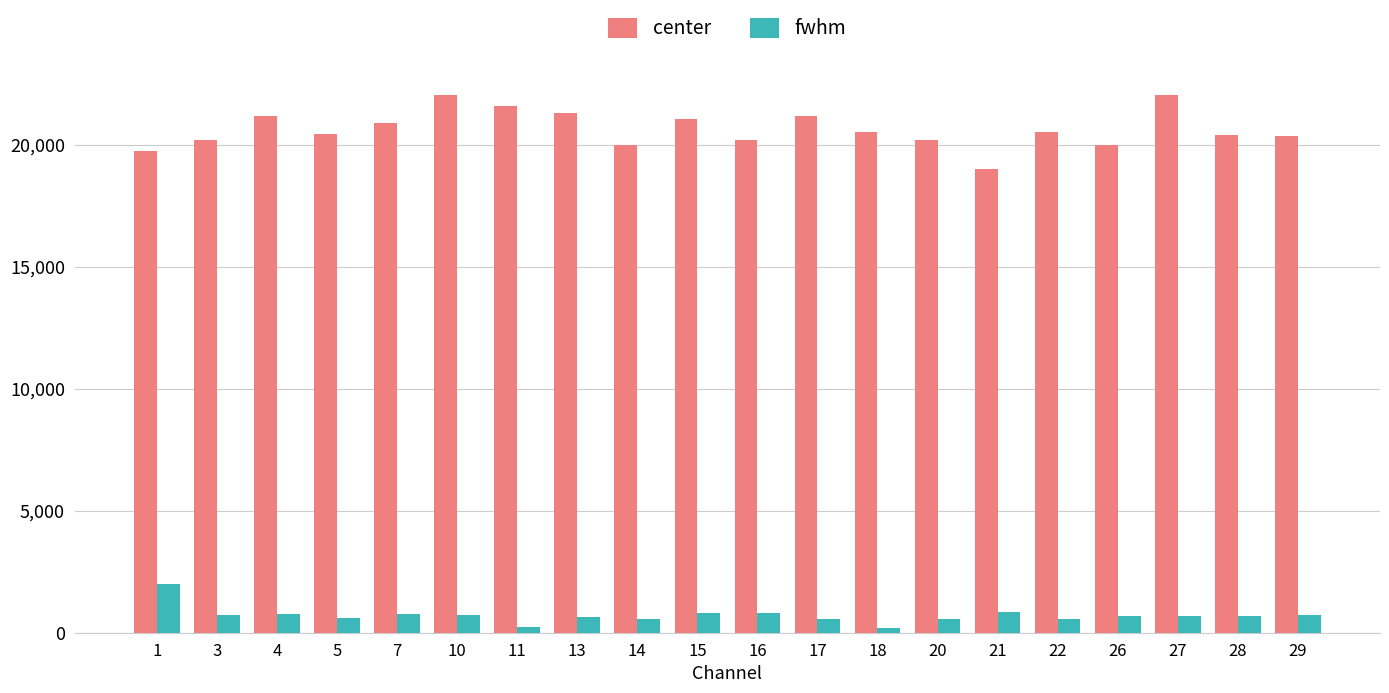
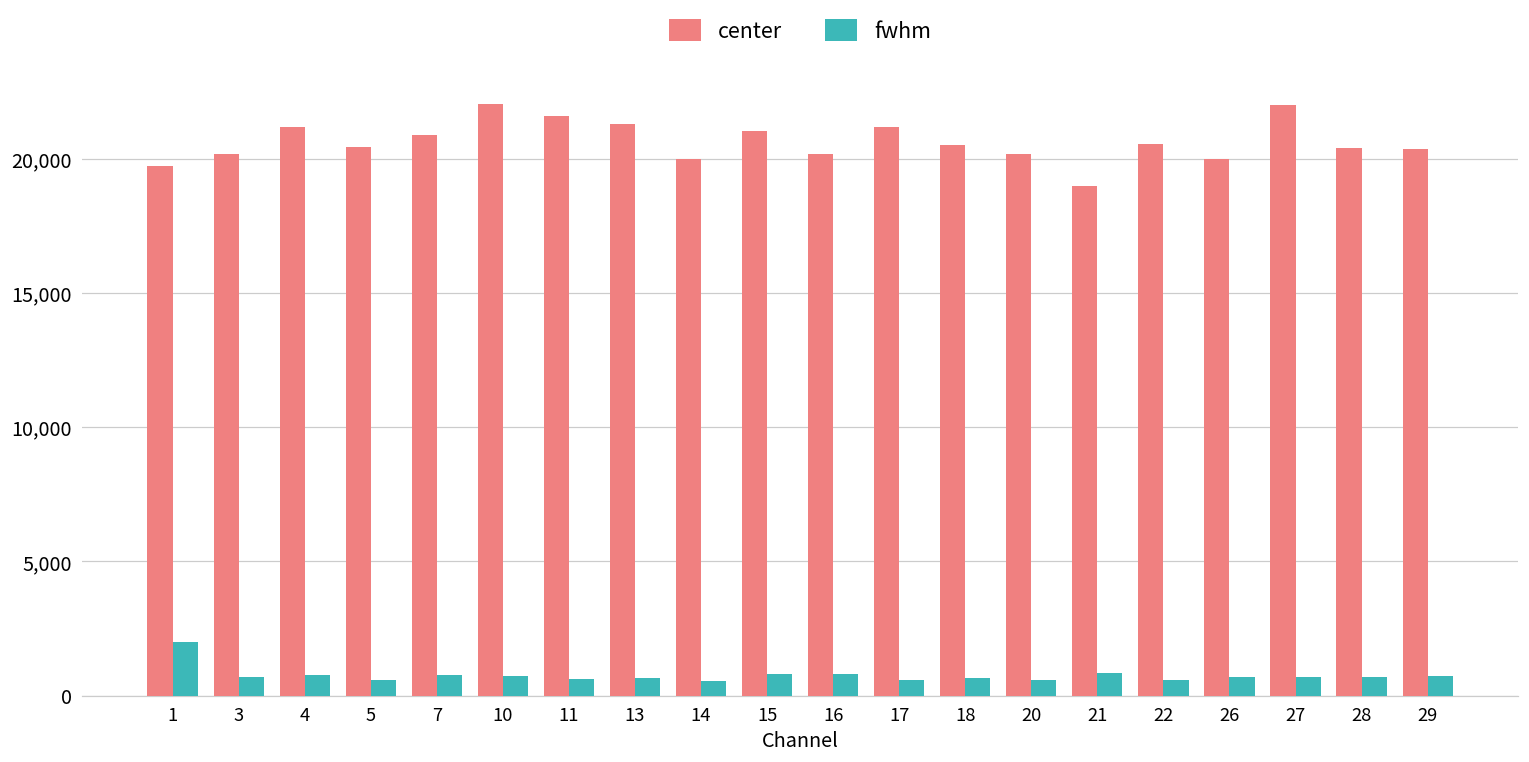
fwhm, 11: 200 -> 600
fwhm, 18: 200 -> 700
